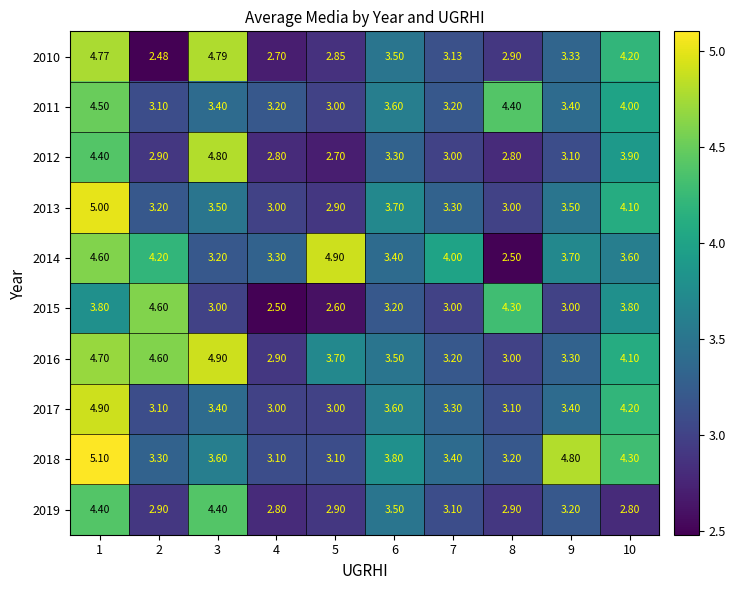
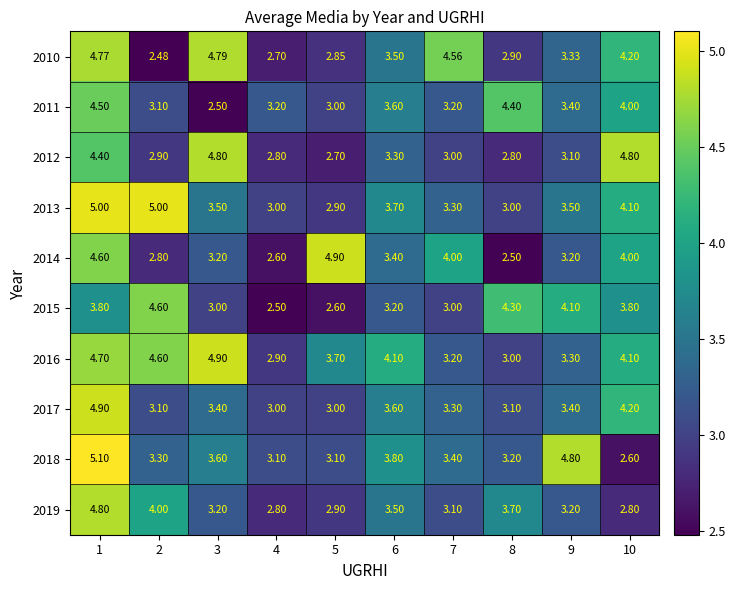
2010, 7: 3.13 -> 4.56
2011, 3: 3.40 -> 2.50
2012, 10: 3.90 -> 4.80
2013, 2: 3.20 -> 5.00
2014, 2: 4.20 -> 2.80
2014, 4: 3.30 -> 2.60
2014, 9: 3.70 -> 3.20
2014, 10: 3.60 -> 4.00
2015, 9: 3.00 -> 4.10
2016, 6: 3.50 -> 4.10
2018, 10: 4.30 -> 2.60
2019, 1: 4.40 -> 4.80
2019, 2: 2.90 -> 4.00
2019, 3: 4.40 -> 3.20
2019, 8: 2.90 -> 3.70
